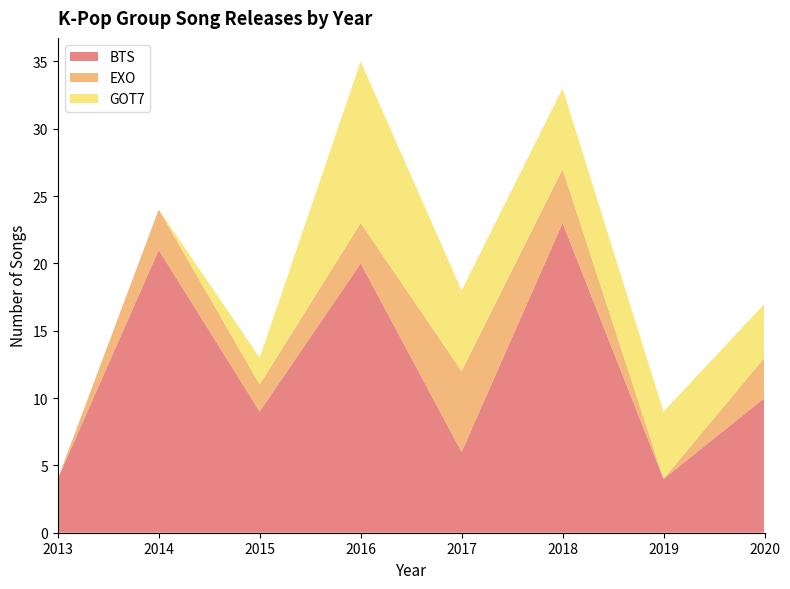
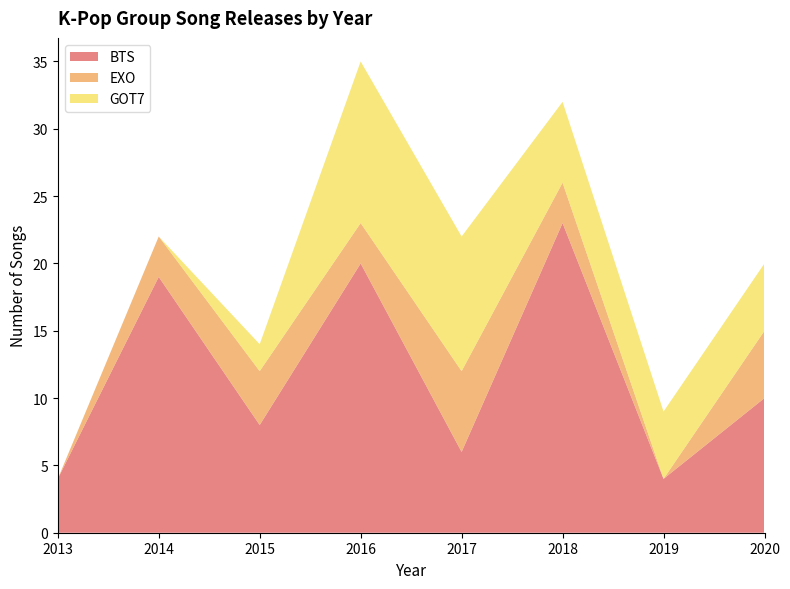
BTS, 2014: 21 -> 19
BTS, 2015: 9 -> 8
EXO, 2015: 2 -> 4
GOT7, 2017: 6 -> 10
EXO, 2018: 4 -> 3
EXO, 2020: 3 -> 5
GOT7, 2020: 4 -> 5
